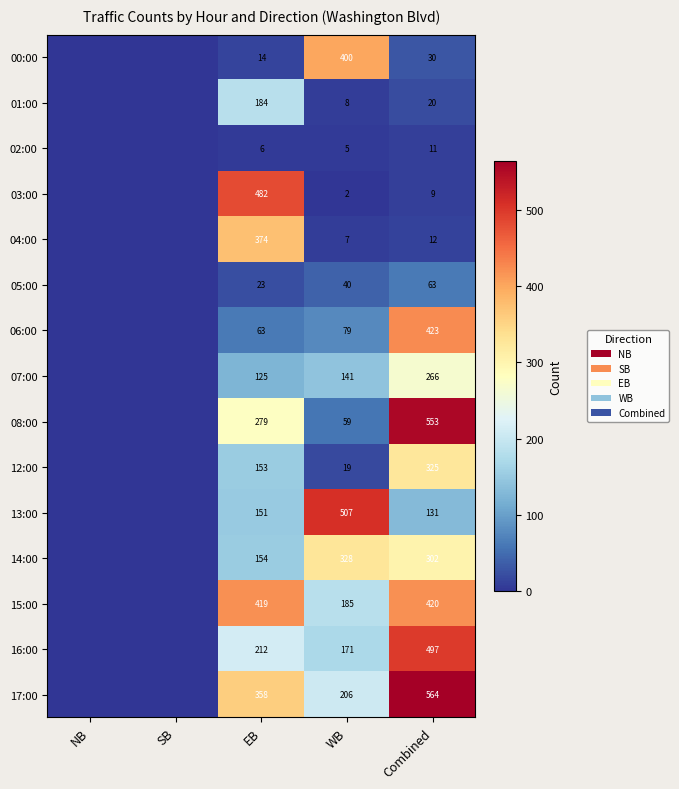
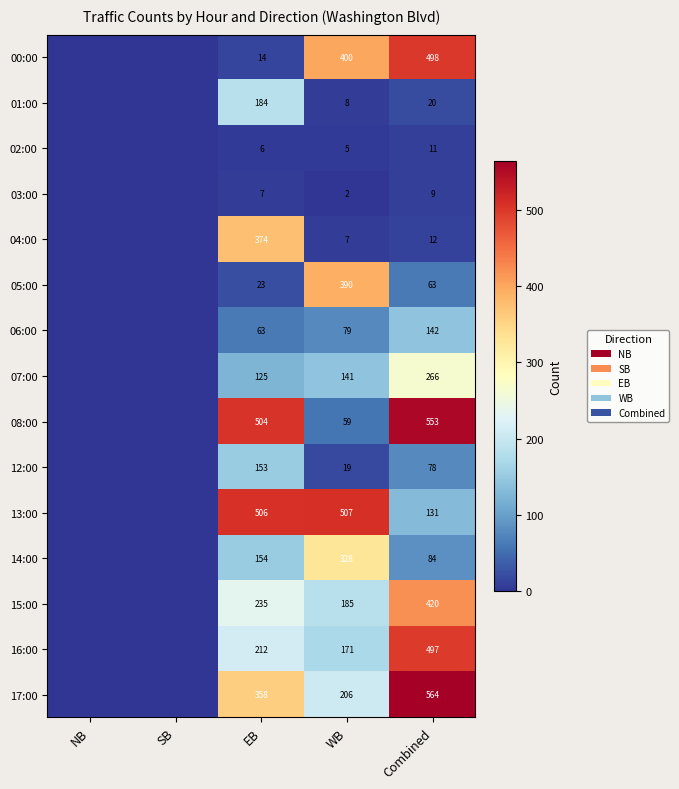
00:00, Combined: 30 -> 498
03:00, EB: 482 -> 7
05:00, WB: 40 -> 390
06:00, Combined: 423 -> 142
08:00, EB: 279 -> 504
12:00, Combined: 325 -> 78
13:00, EB: 151 -> 506
14:00, Combined: 302 -> 84
15:00, EB: 419 -> 235
